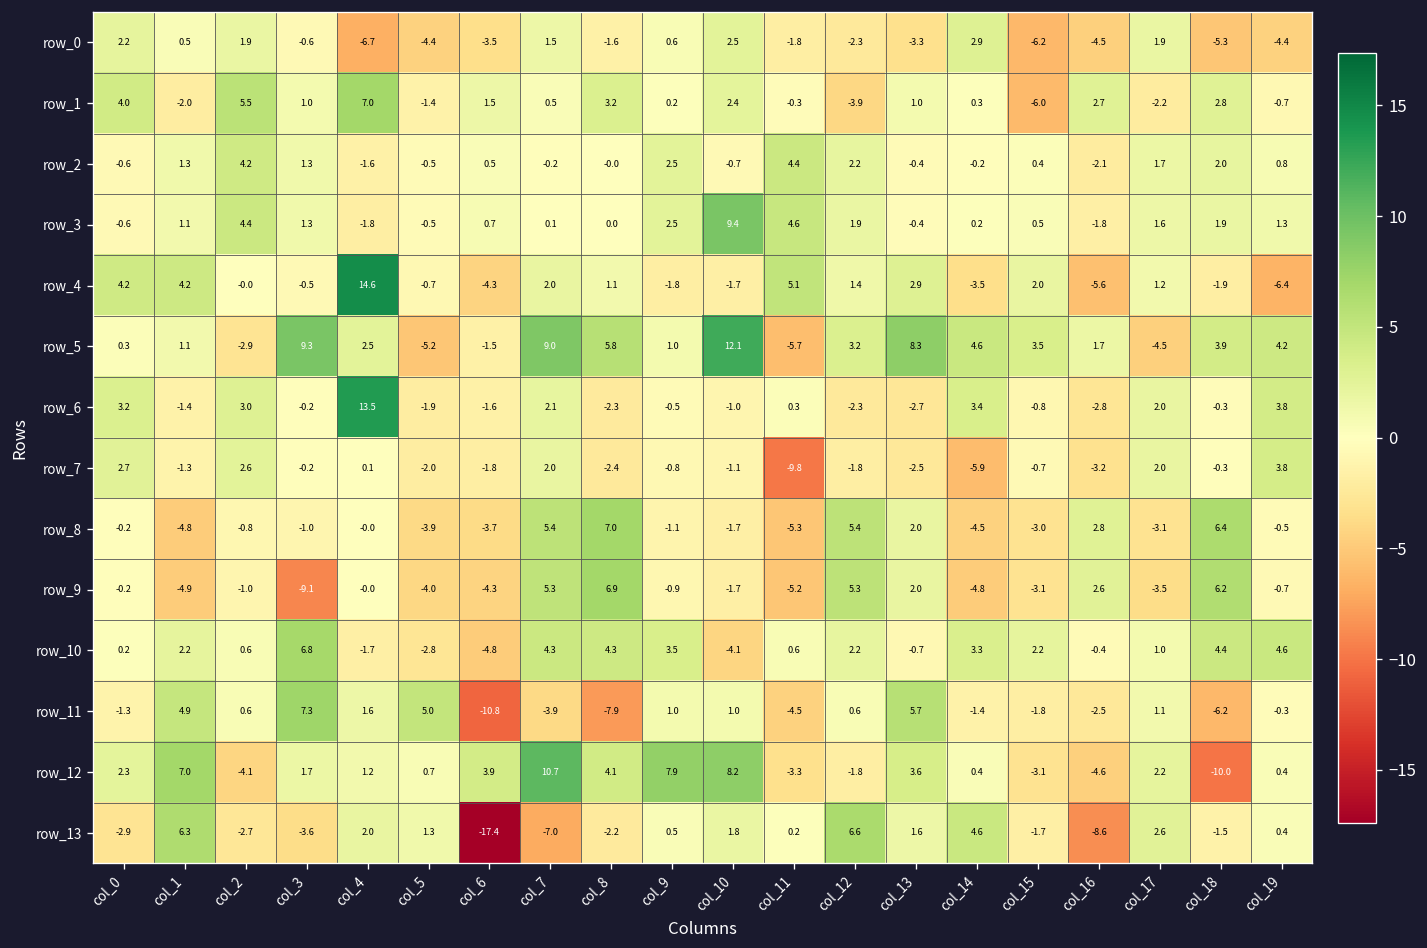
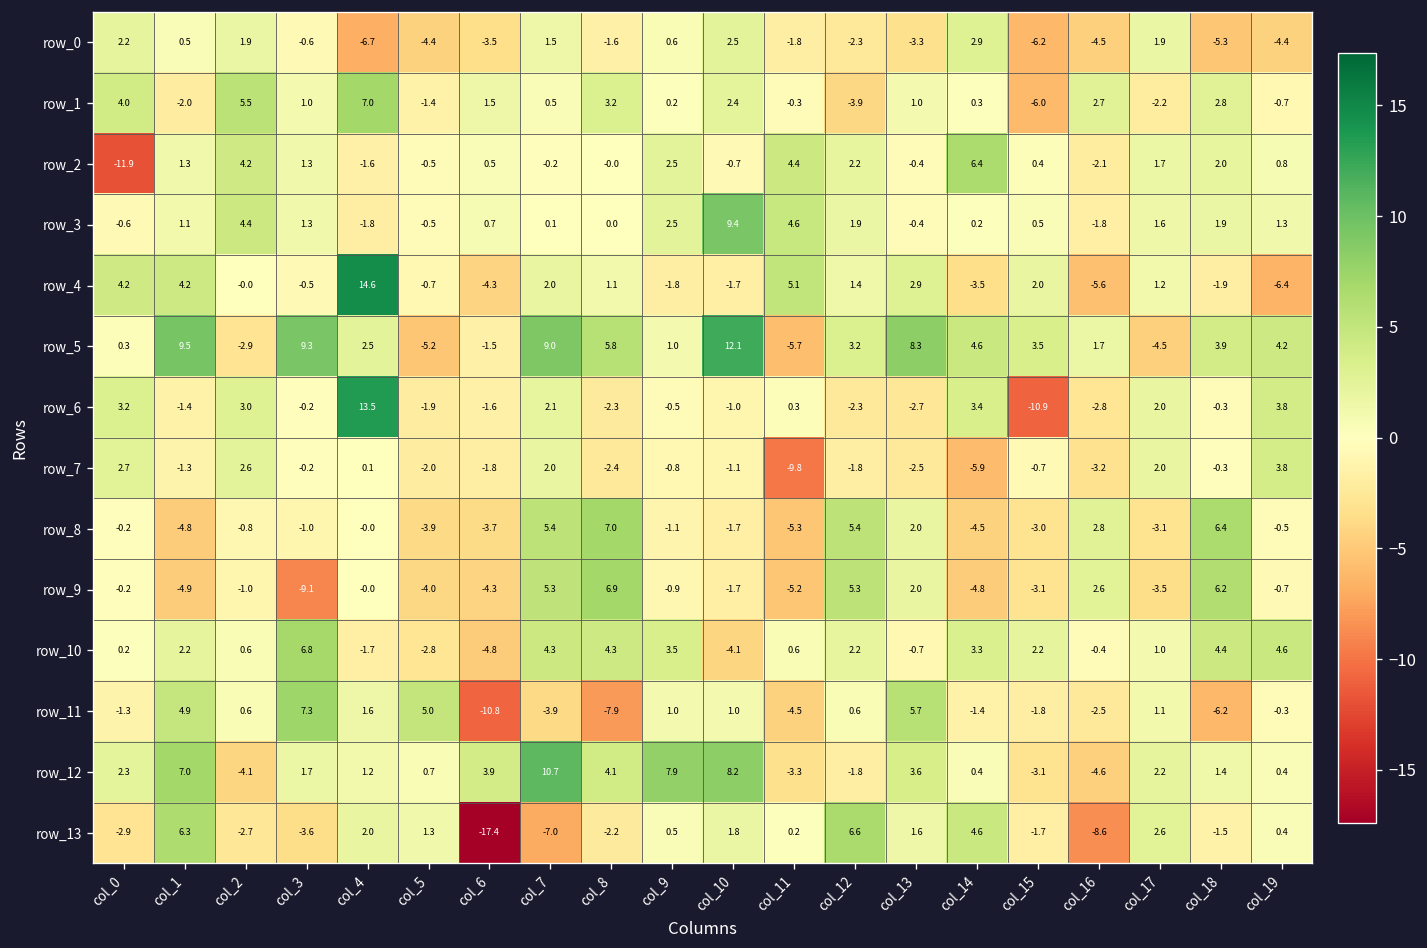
row_2, col_0: -0.6 -> -11.9
row_2, col_14: -0.2 -> 6.4
row_5, col_1: 1.1 -> 9.5
row_6, col_15: -0.8 -> -10.9
row_12, col_18: -10.0 -> 1.4
